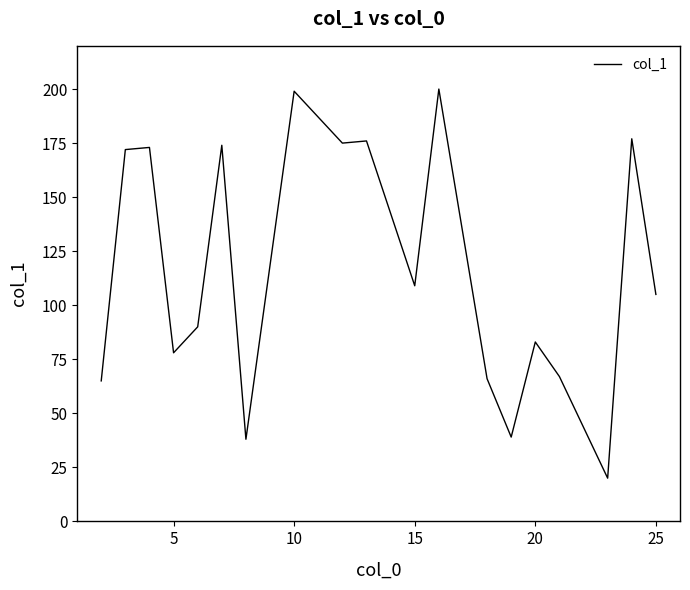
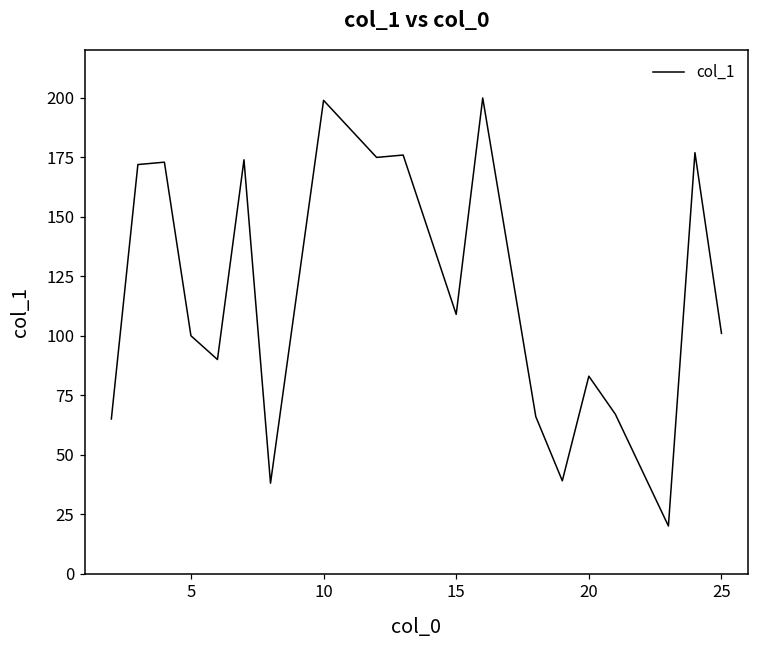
5: 78 -> 100
25: 105 -> 101
